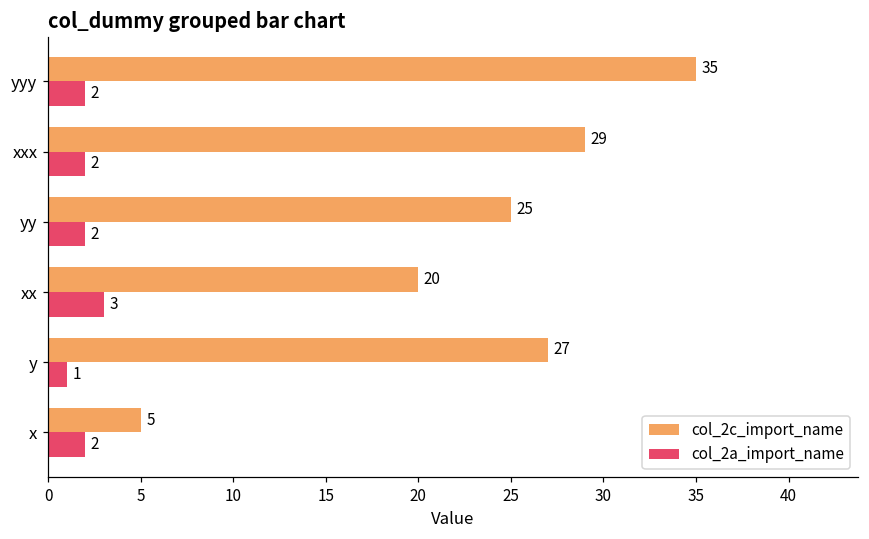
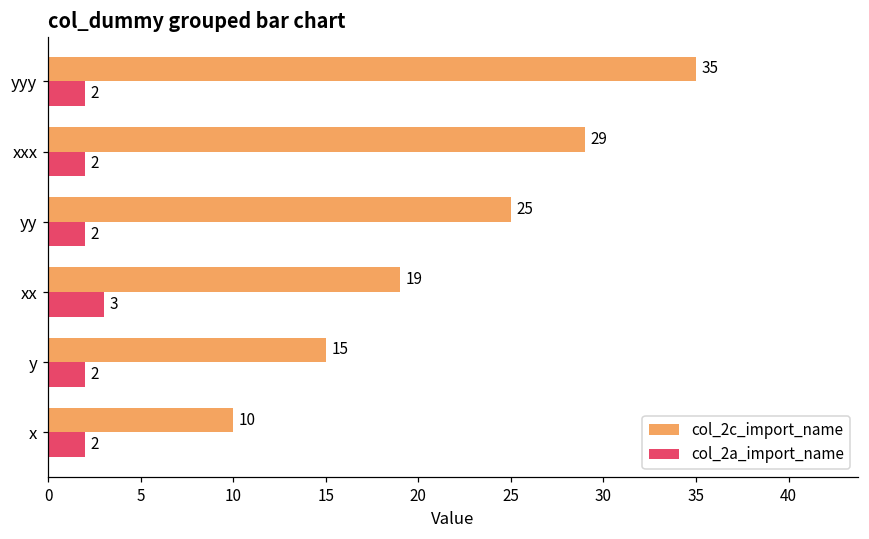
col_2c_import_name, xx: 20 -> 19
col_2c_import_name, y: 27 -> 15
col_2a_import_name, y: 1 -> 2
col_2c_import_name, x: 5 -> 10
